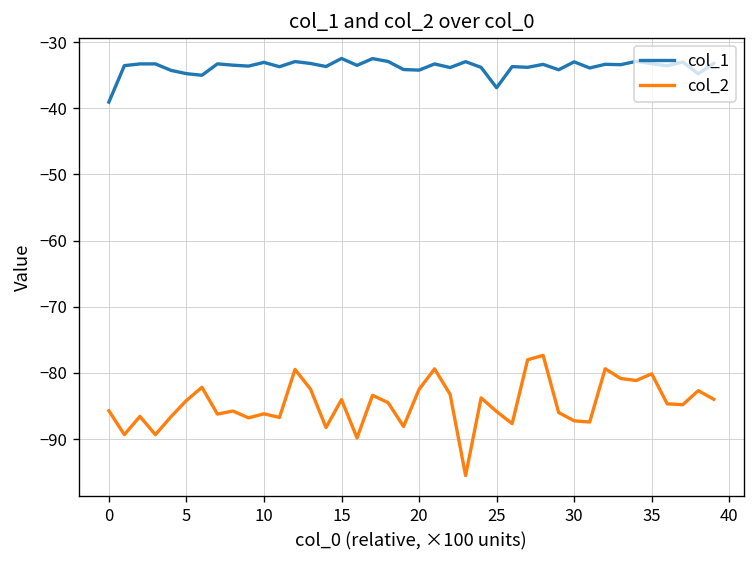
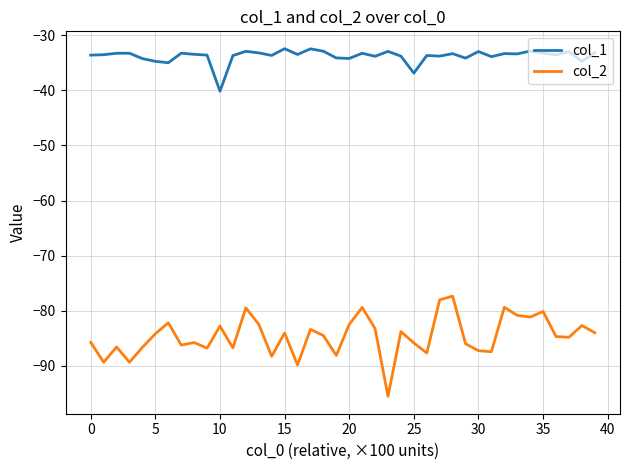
col_1, 0: -39 -> -34
col_1, 10: -33 -> -40
col_2, 10: -86 -> -83
